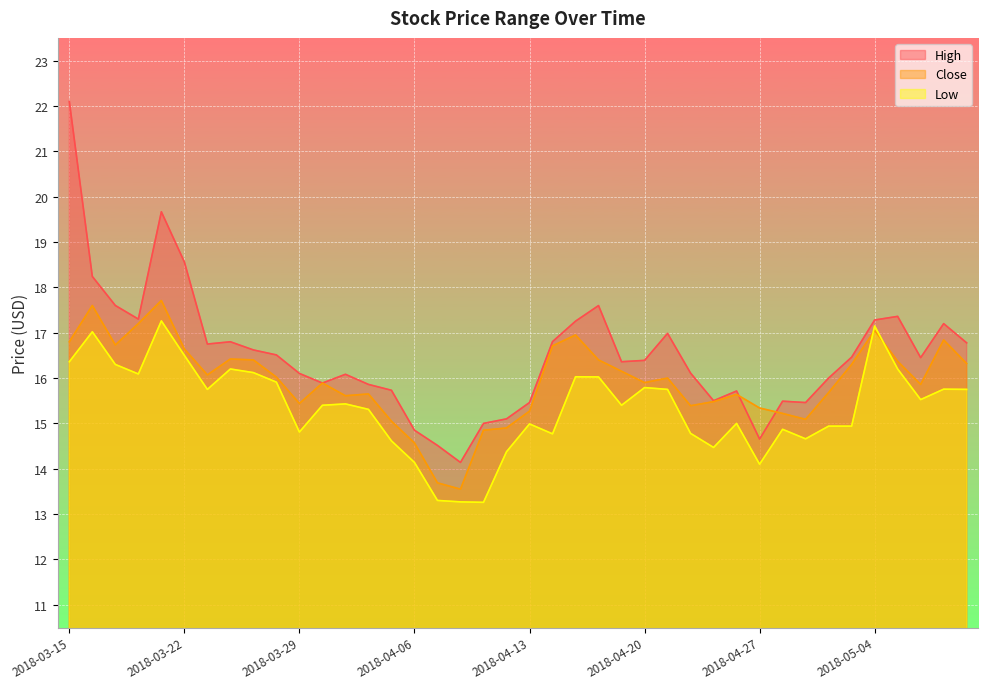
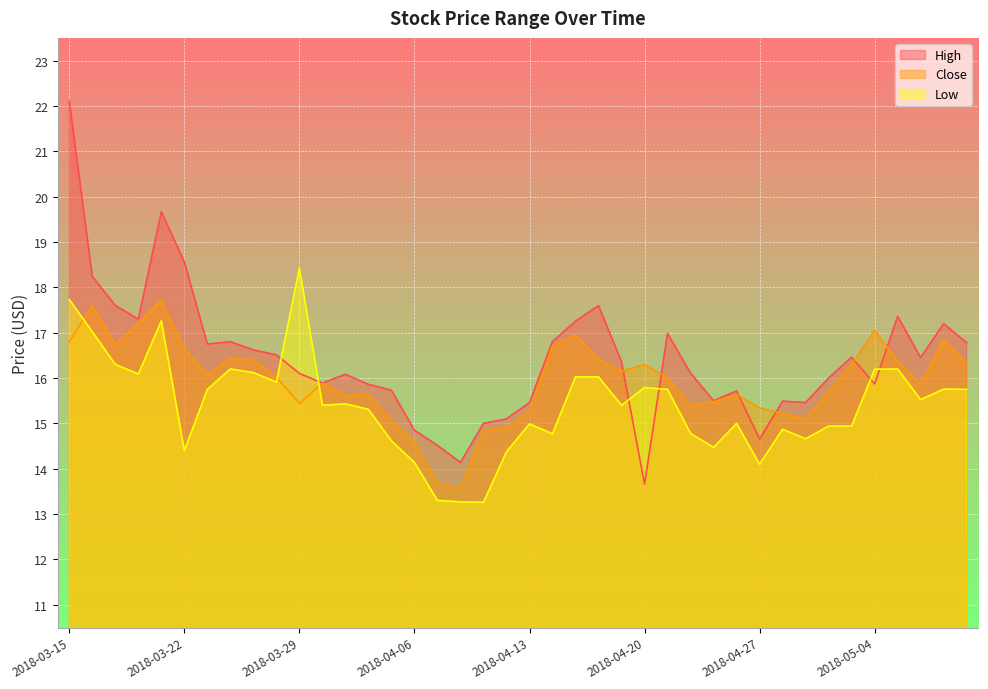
Low, 2018-03-15: 16.4 -> 17.7
Low, 2018-03-22: 16.5 -> 14.4
Low, 2018-03-29: 14.8 -> 18.4
High, 2018-04-20: 16.4 -> 13.7
Close, 2018-04-20: 15.9 -> 16.3
High, 2018-05-04: 17.3 -> 15.9
Low, 2018-05-04: 17.1 -> 16.2
